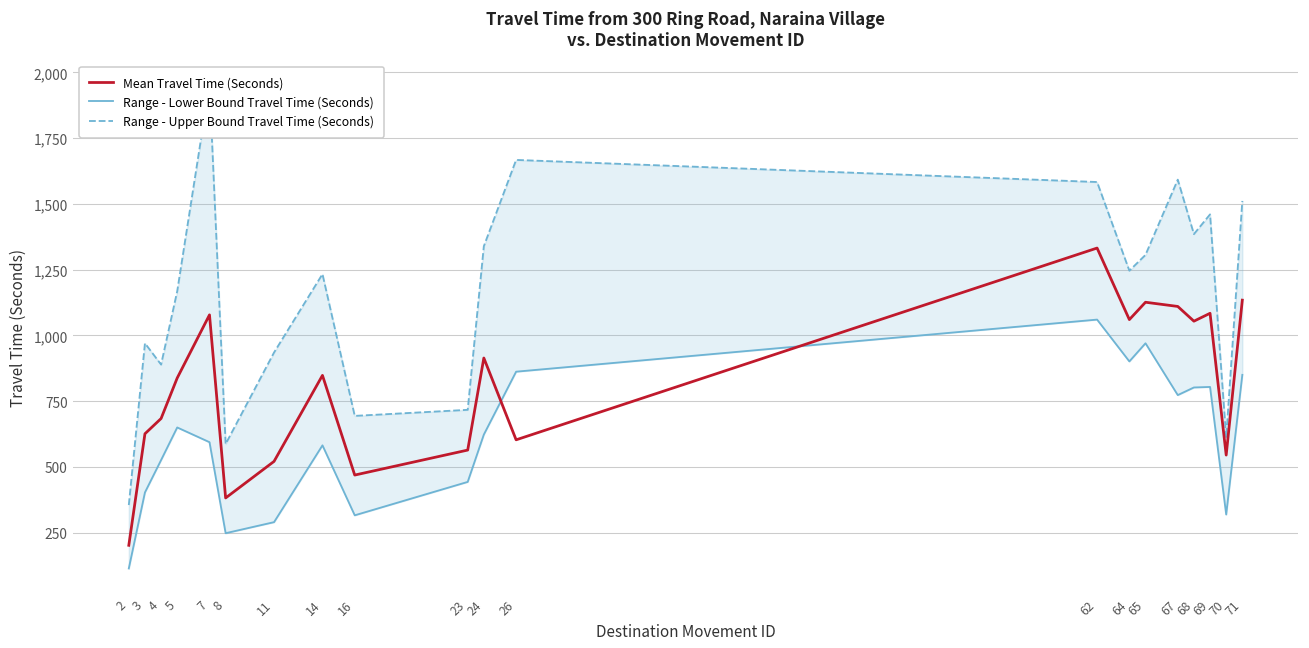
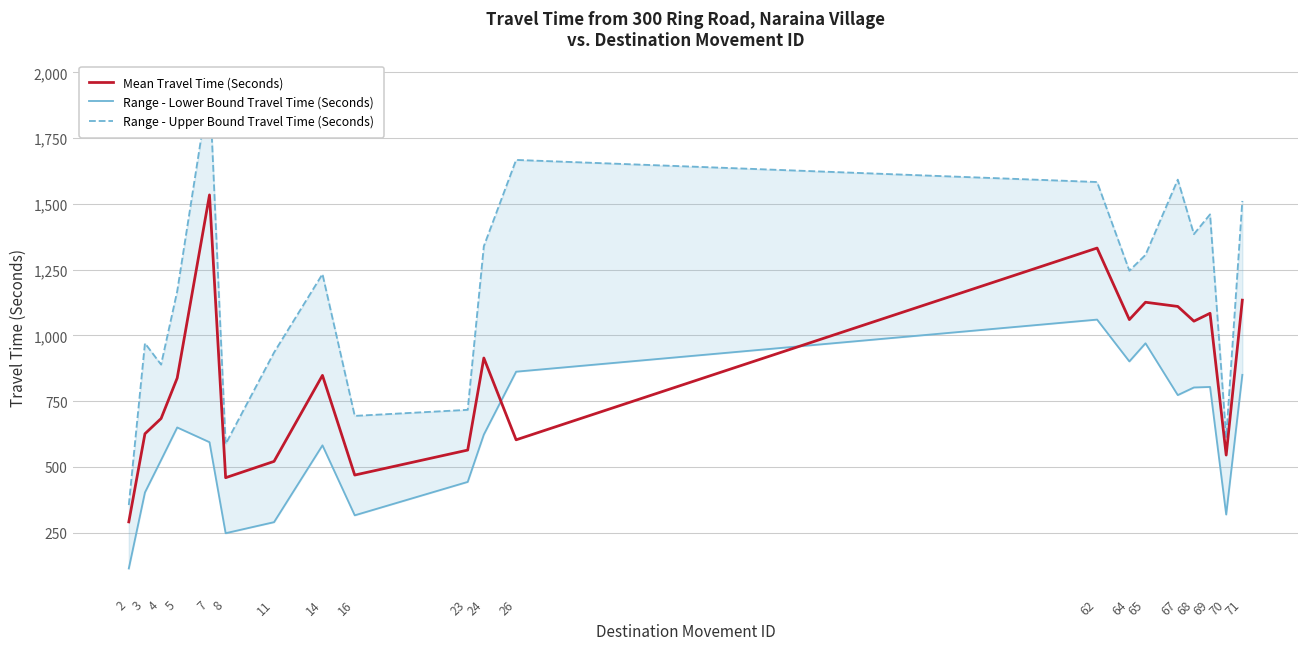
Mean Travel Time (Seconds), 2: 200 -> 290
Mean Travel Time (Seconds), 7: 1,080 -> 1,530
Mean Travel Time (Seconds), 8: 380 -> 460
